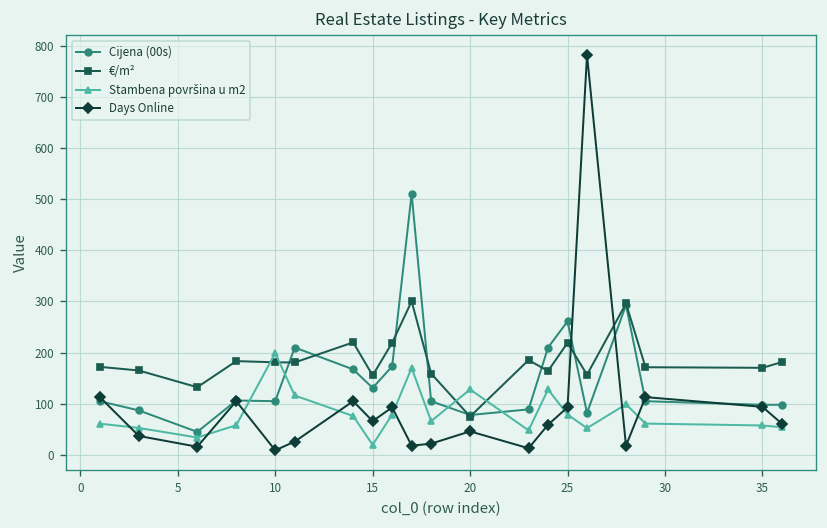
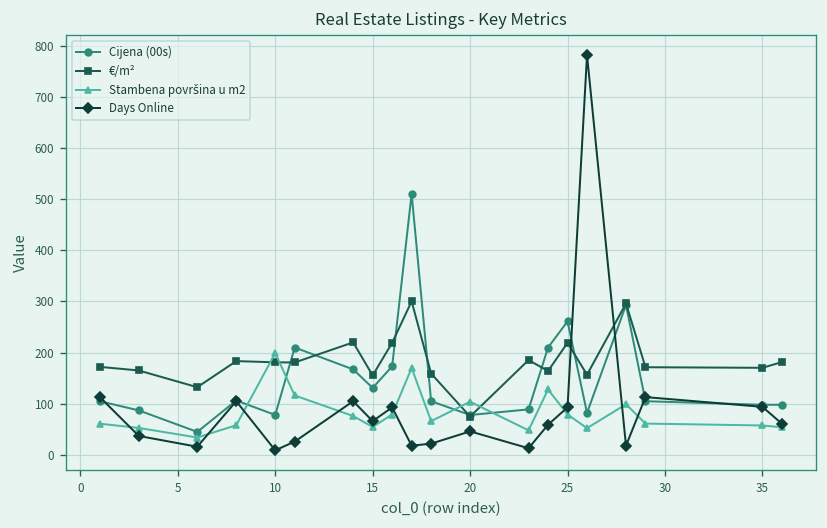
Cijena (00s), 10: 110 -> 80
Stambena površina u m2, 15: 20 -> 50
Stambena površina u m2, 20: 130 -> 100
